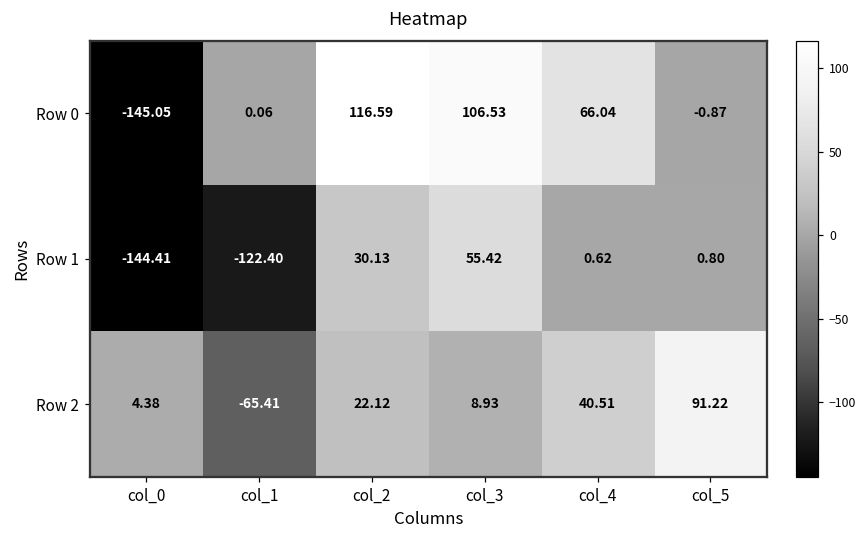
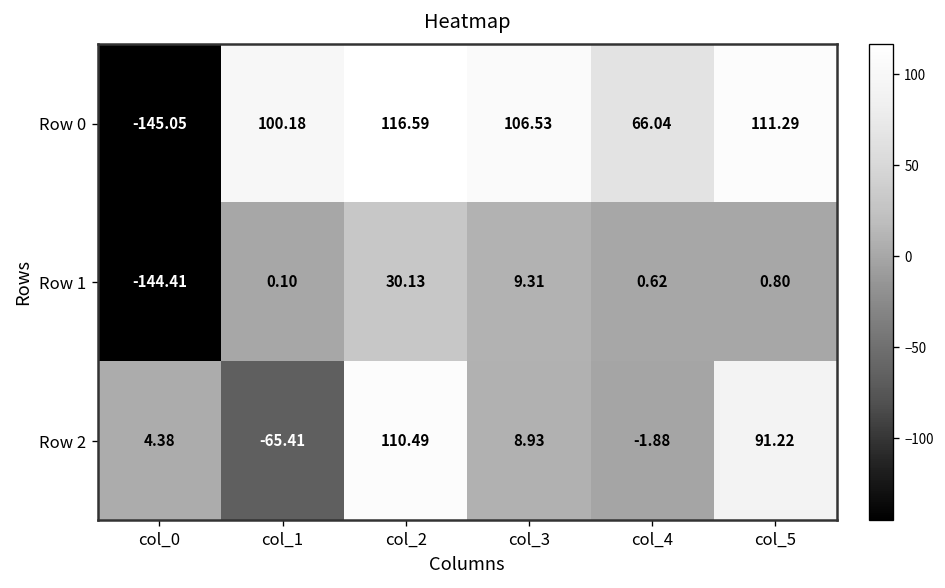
Row 0, col_1: 0.06 -> 100.18
Row 0, col_5: -0.87 -> 111.29
Row 1, col_1: -122.40 -> 0.10
Row 1, col_3: 55.42 -> 9.31
Row 2, col_2: 22.12 -> 110.49
Row 2, col_4: 40.51 -> -1.88
